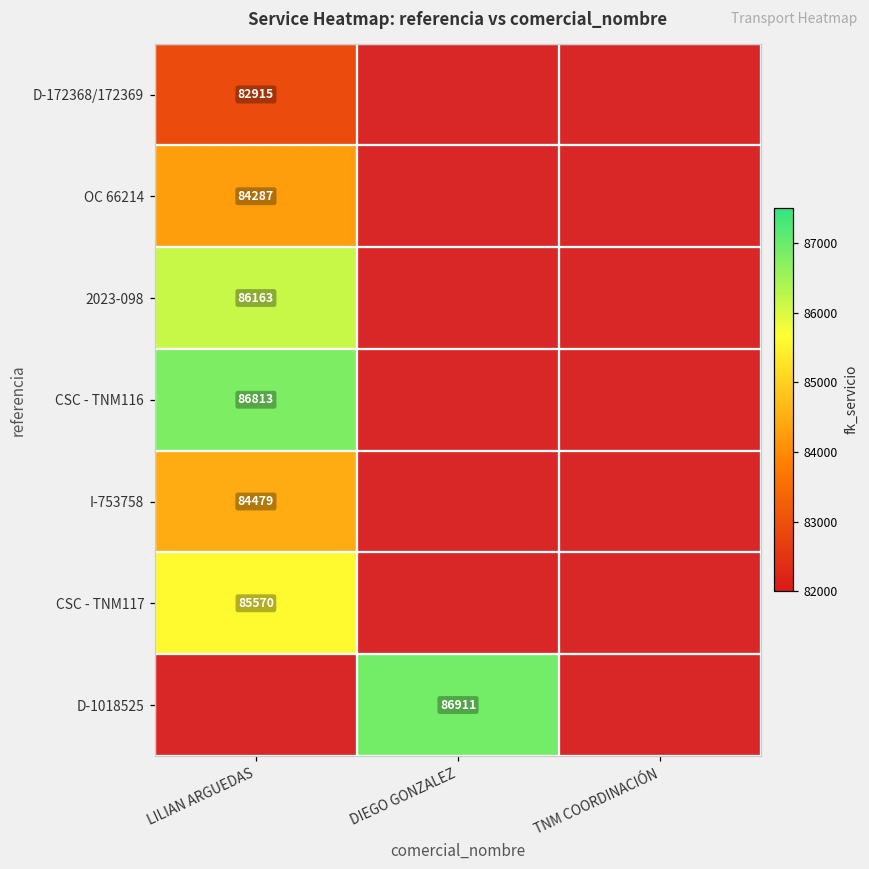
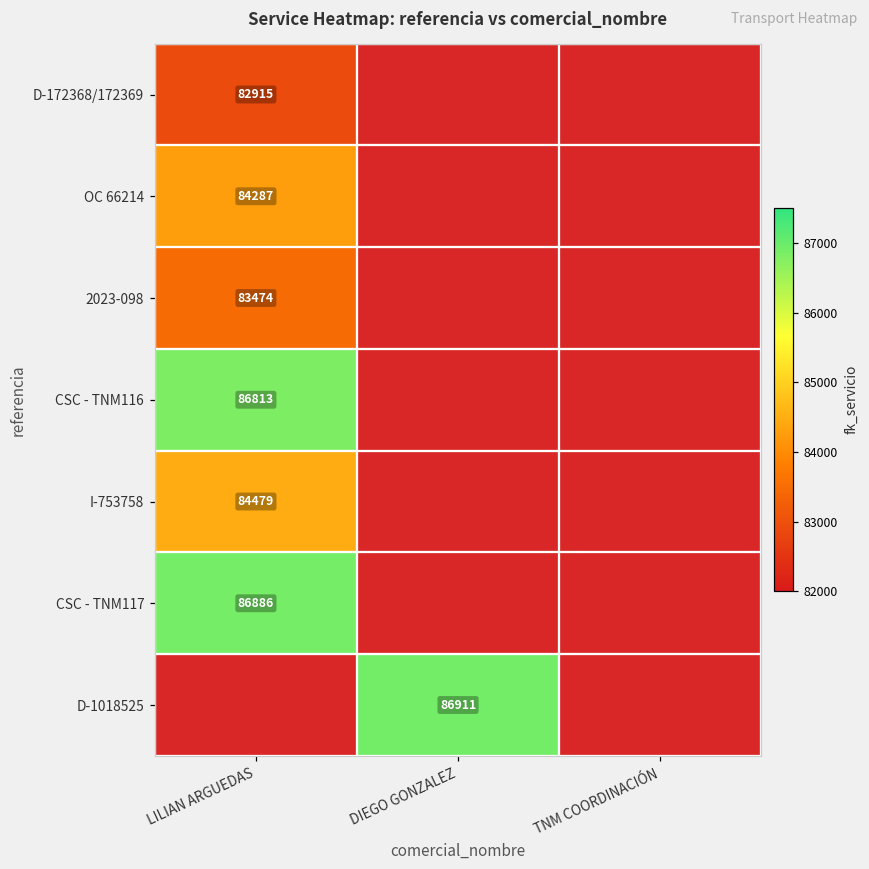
2023-098, LILIAN ARGUEDAS: 86163 -> 83474
CSC - TNM117, LILIAN ARGUEDAS: 85570 -> 86886
